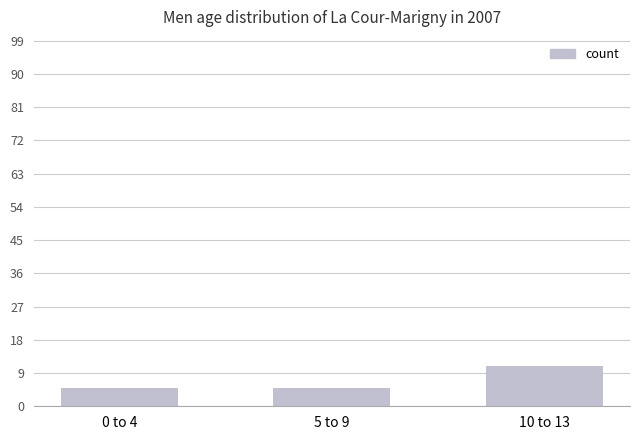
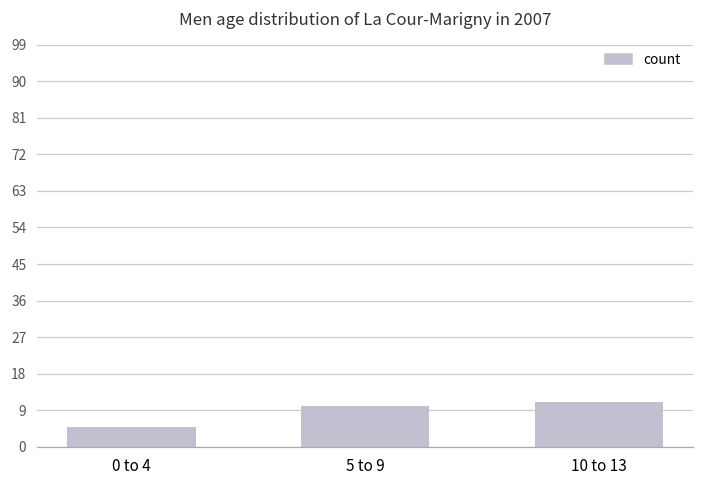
5 to 9: 5 -> 10
